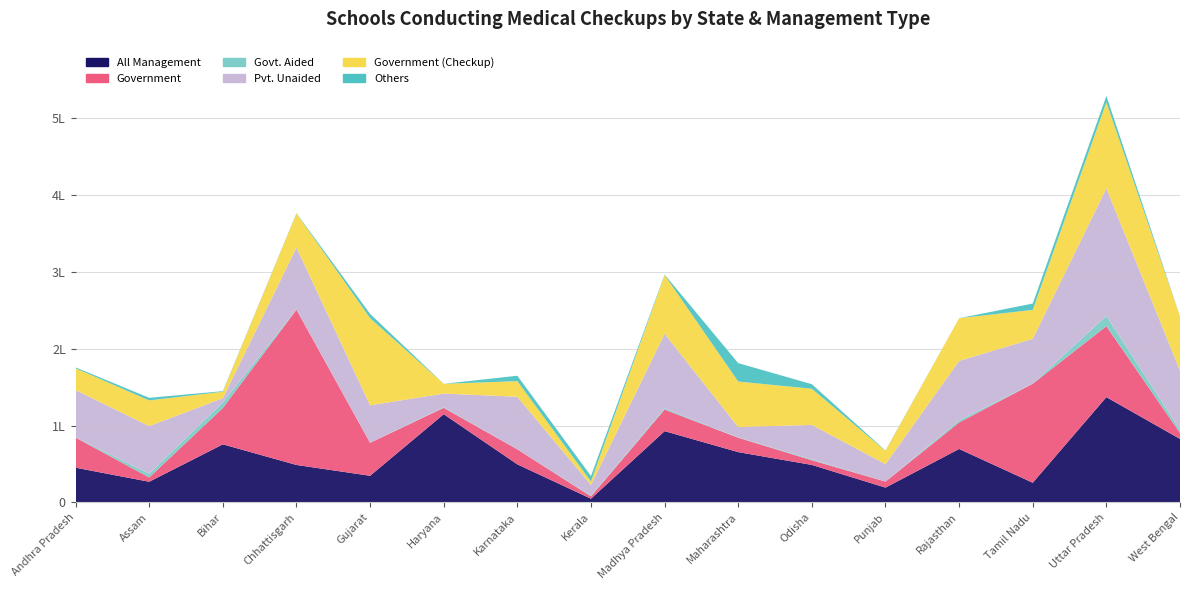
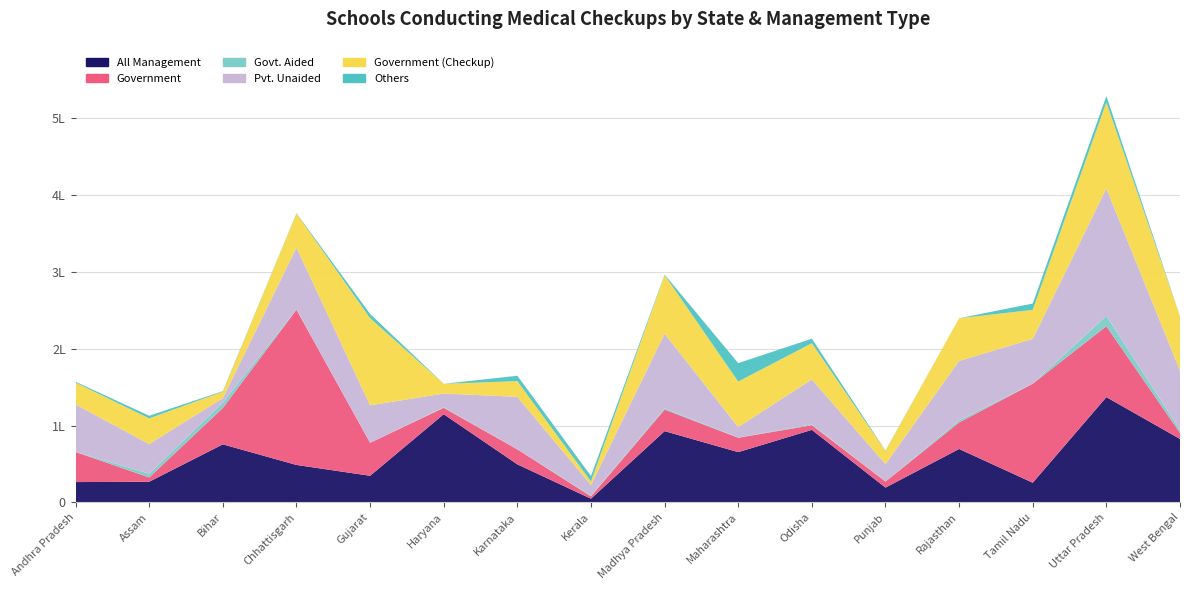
All Management, Andhra Pradesh: 0.5L -> 0.3L
Pvt. Unaided, Assam: 0.6L -> 0.4L
All Management, Odisha: 0.5L -> 0.9L
Pvt. Unaided, Odisha: 0.4L -> 0.6L
